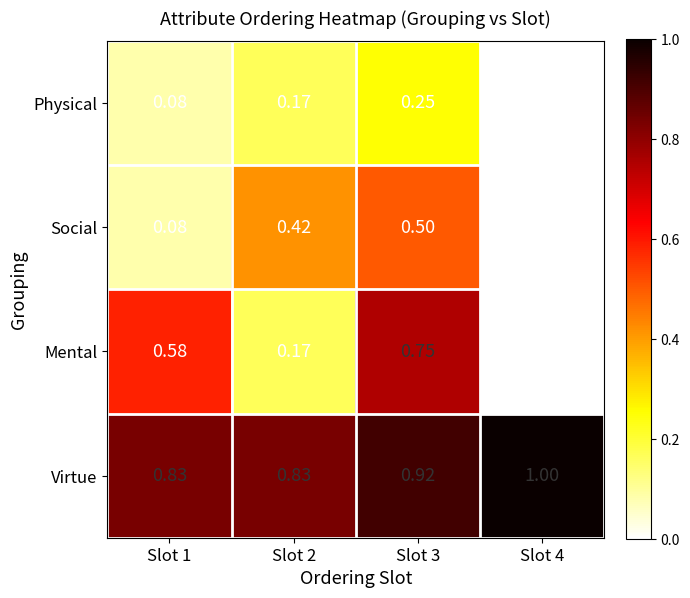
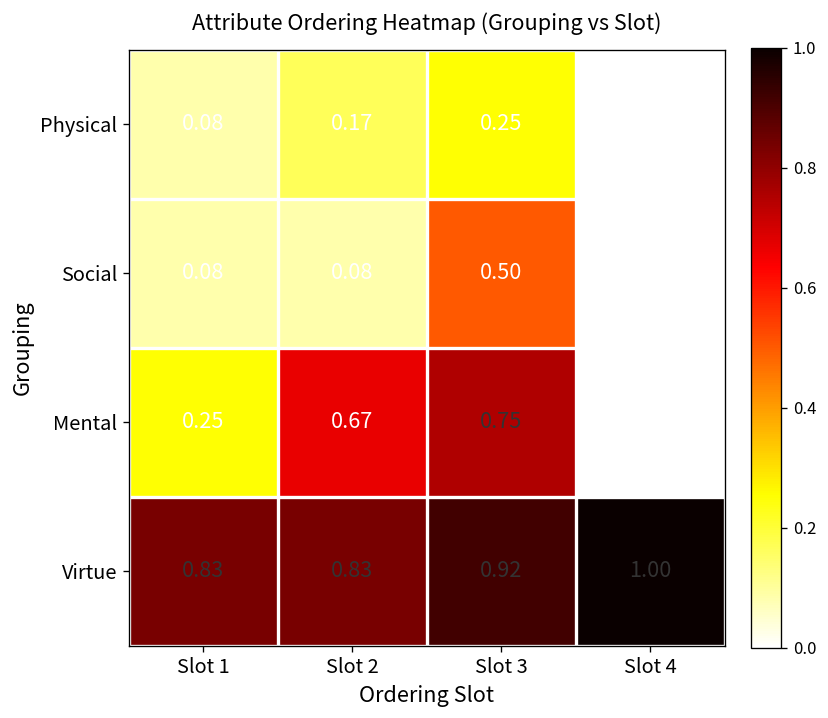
Social, Slot 2: 0.42 -> 0.08
Mental, Slot 1: 0.58 -> 0.25
Mental, Slot 2: 0.17 -> 0.67
